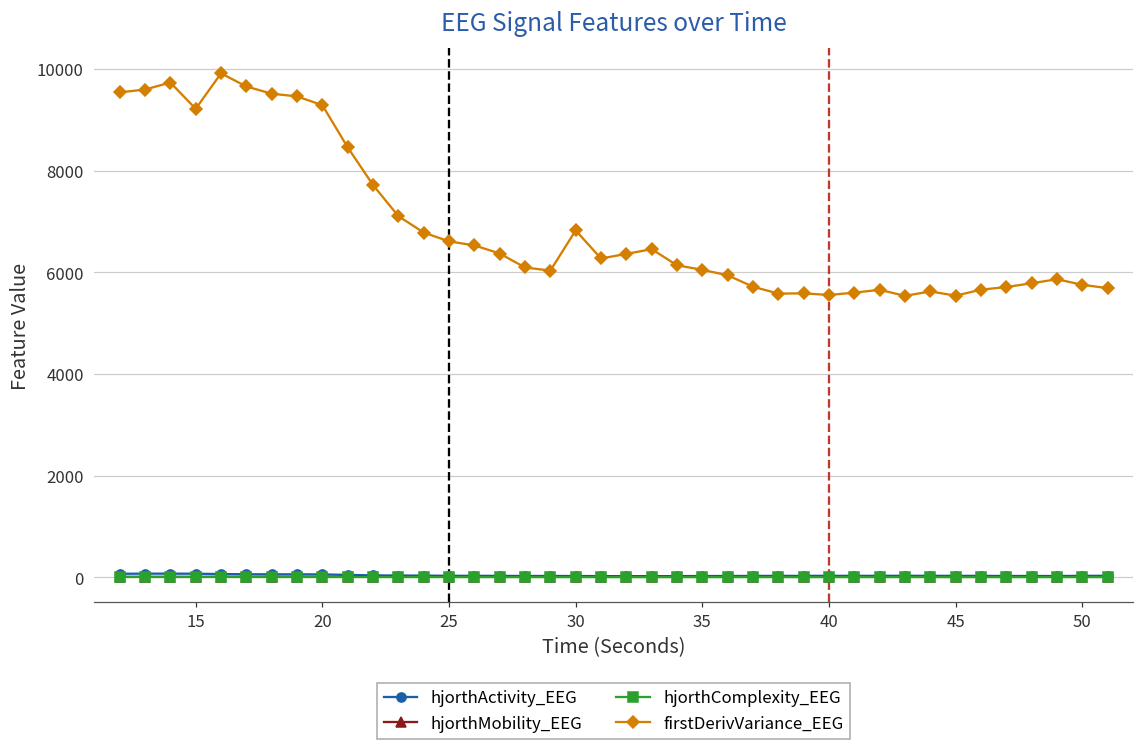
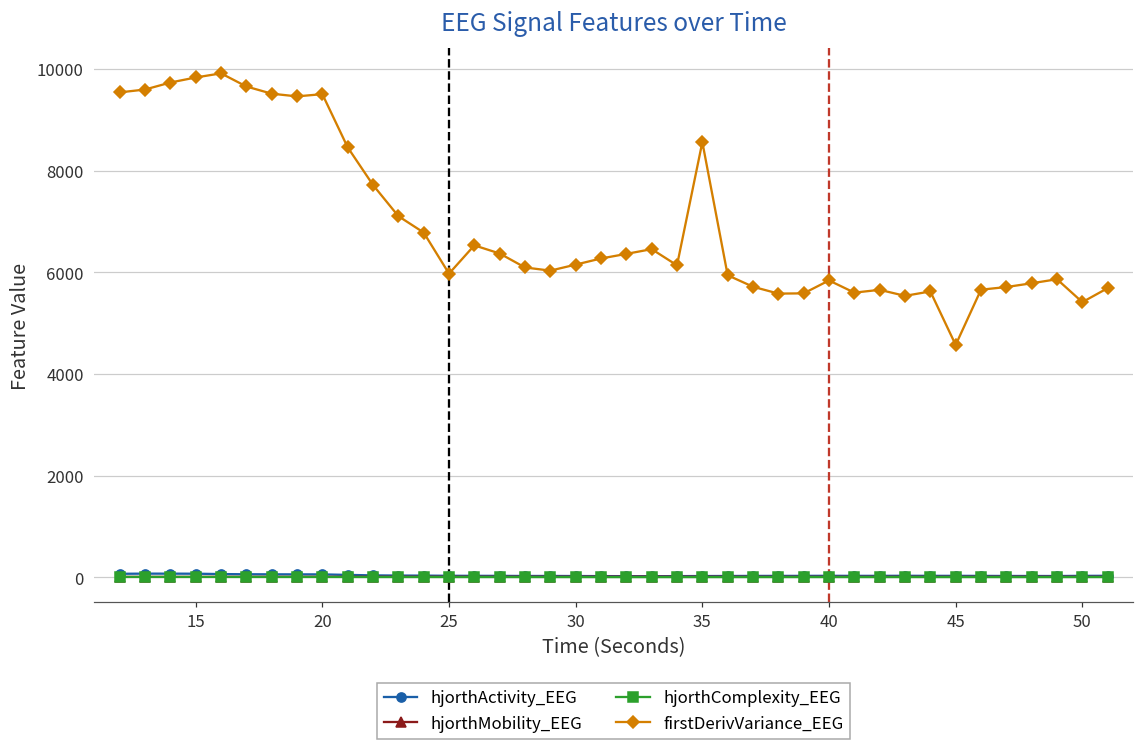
firstDerivVariance_EEG, 15: 9200 -> 9800
firstDerivVariance_EEG, 20: 9300 -> 9500
firstDerivVariance_EEG, 25: 6600 -> 6000
firstDerivVariance_EEG, 30: 6800 -> 6200
firstDerivVariance_EEG, 35: 6000 -> 8600
firstDerivVariance_EEG, 40: 5600 -> 5800
firstDerivVariance_EEG, 45: 5500 -> 4600
firstDerivVariance_EEG, 50: 5800 -> 5400
